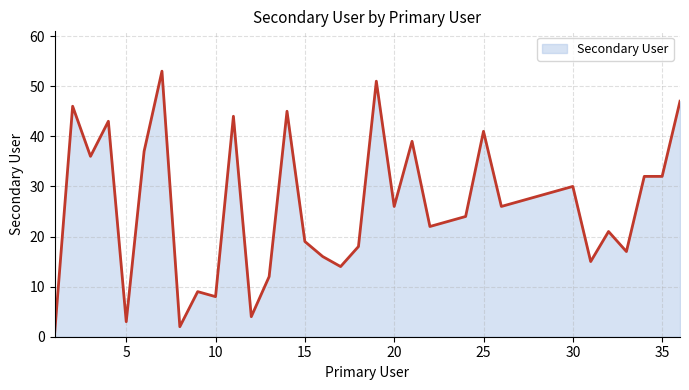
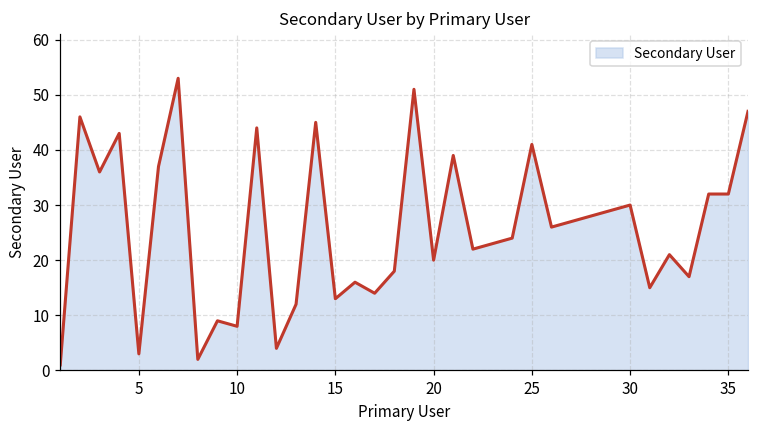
15: 19 -> 13
20: 26 -> 20
